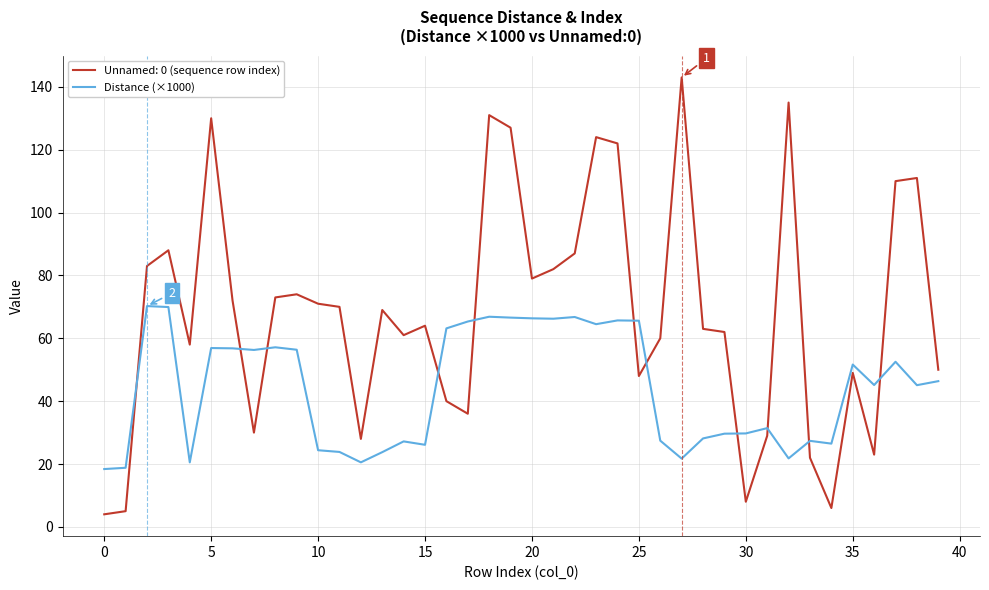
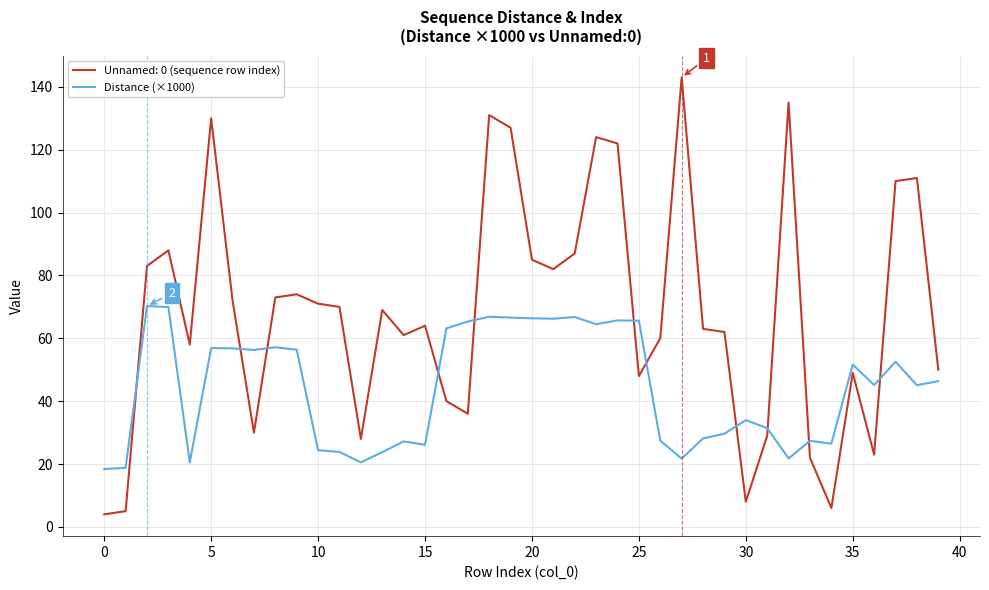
Unnamed: 0 (sequence row index), 20: 79 -> 85
Distance (×1000), 30: 30 -> 34
